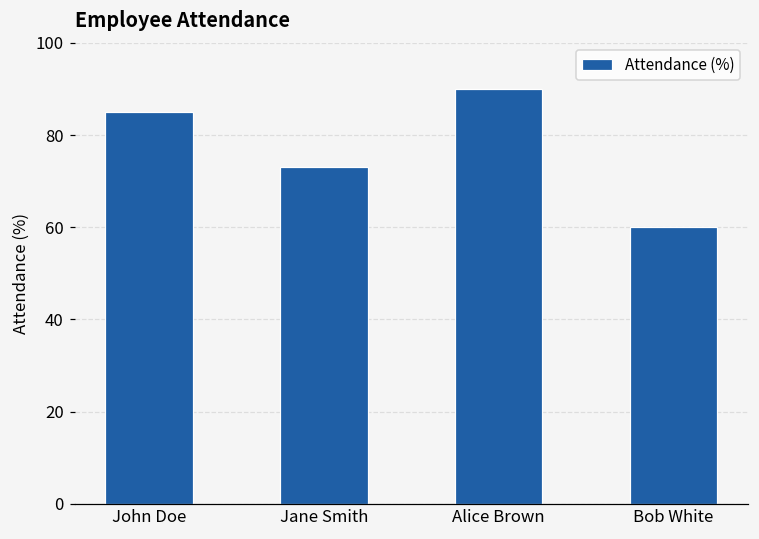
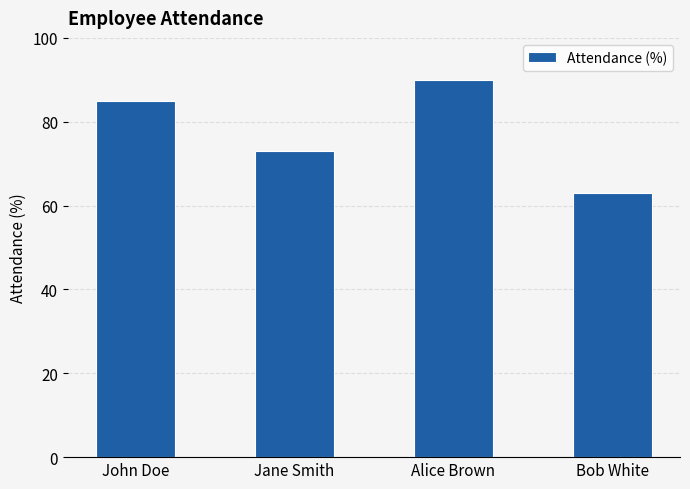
Bob White: 60 -> 63
